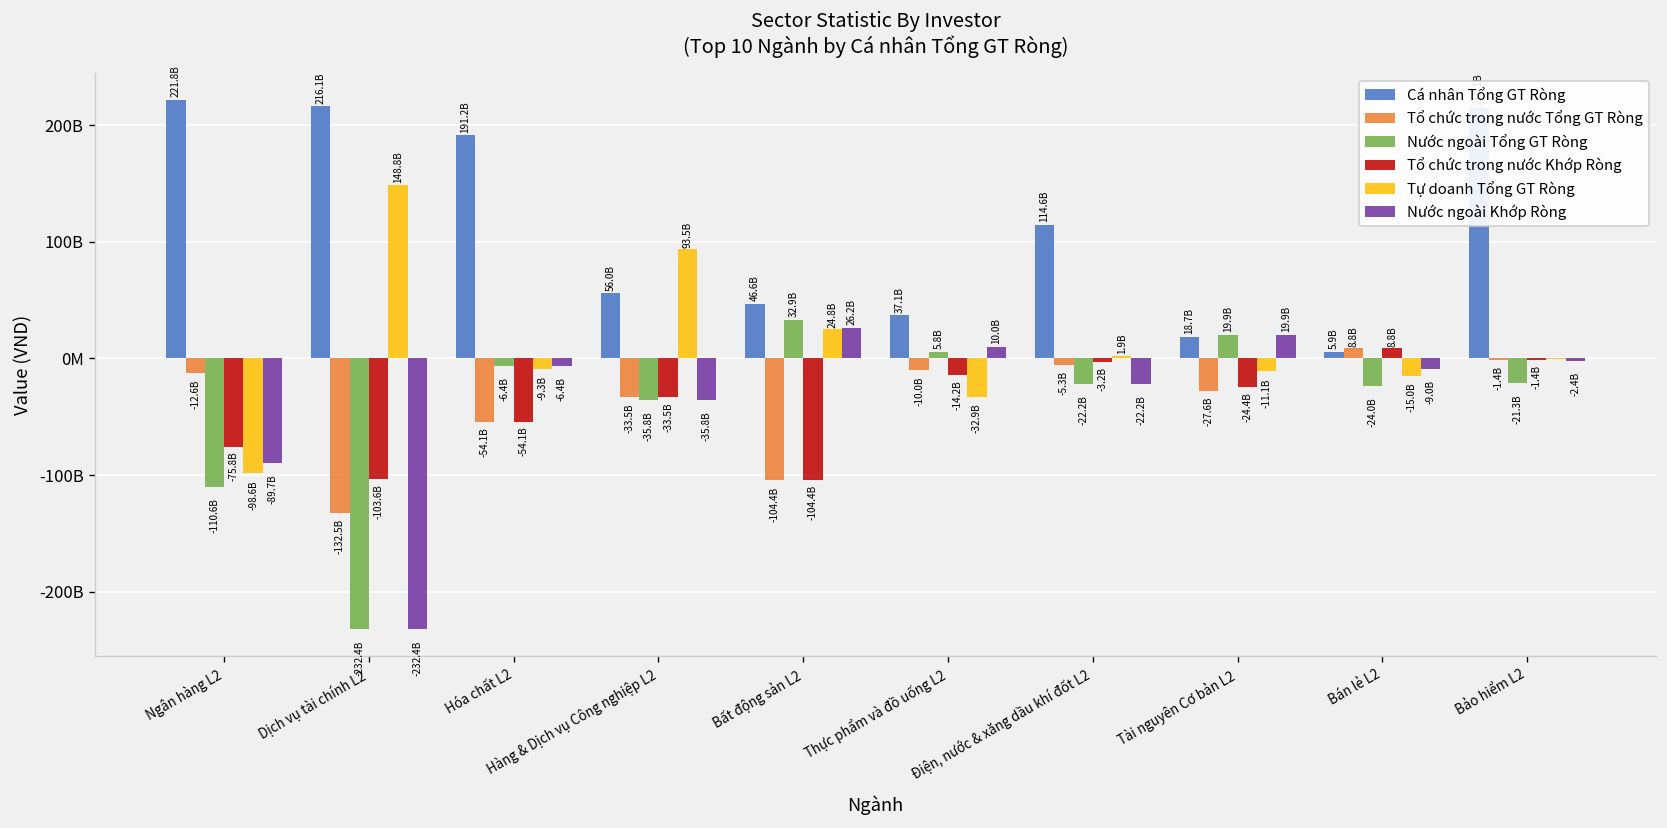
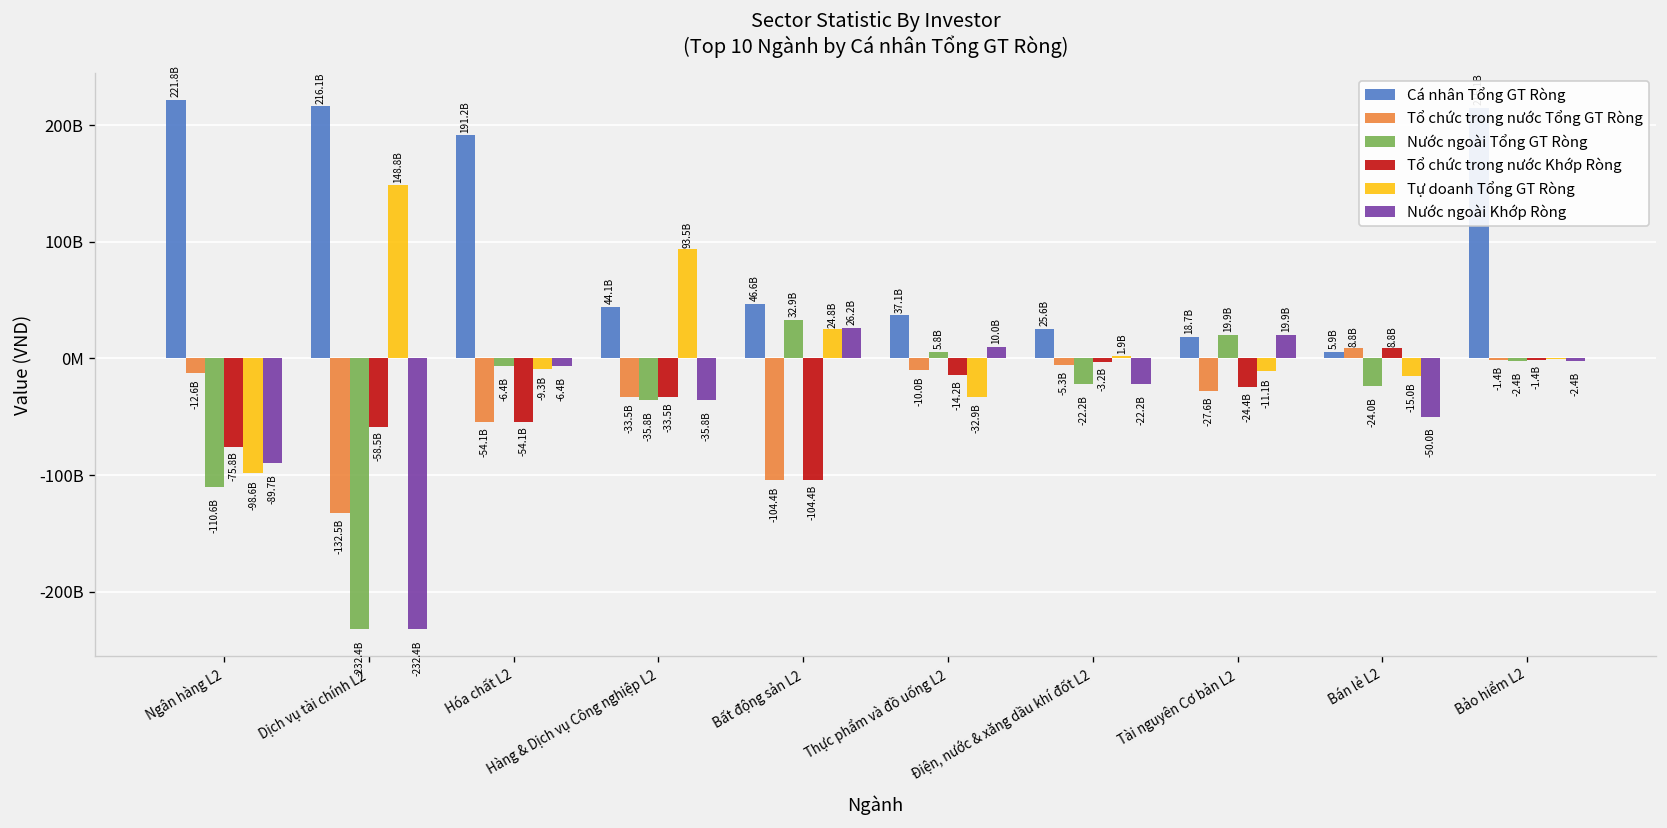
Tổ chức trong nước Khớp Ròng, Dịch vụ tài chính L2: -103.6B -> -58.5B
Cá nhân Tổng GT Ròng, Hàng & Dịch vụ Công nghiệp L2: 56.0B -> 44.1B
Cá nhân Tổng GT Ròng, Điện, nước & xăng dầu khí đốt L2: 114.6B -> 25.6B
Nước ngoài Khớp Ròng, Bán lẻ L2: -9.0B -> -50.0B
Nước ngoài Tổng GT Ròng, Bảo hiểm L2: -21.3B -> -2.4B
